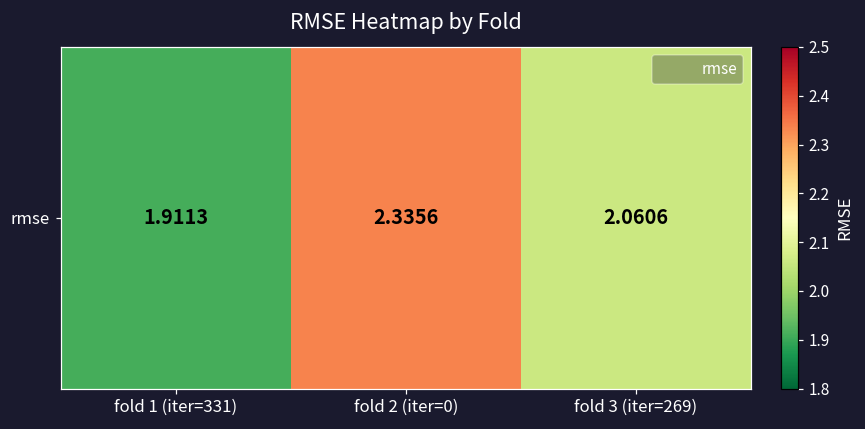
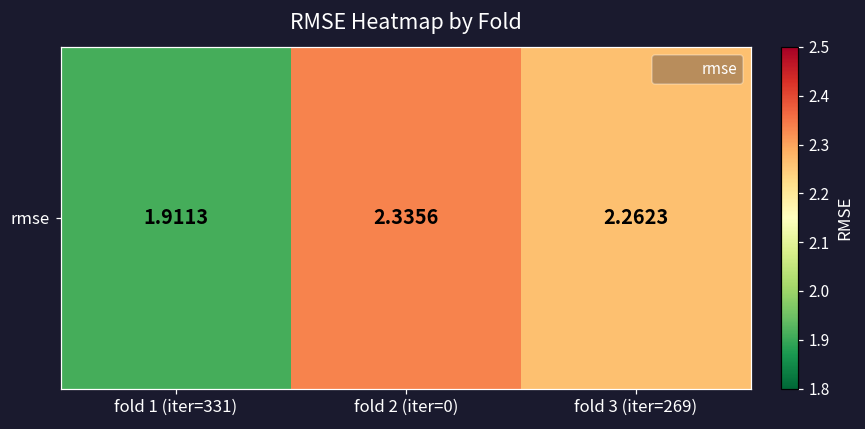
rmse, fold 3 (iter=269): 2.0606 -> 2.2623
